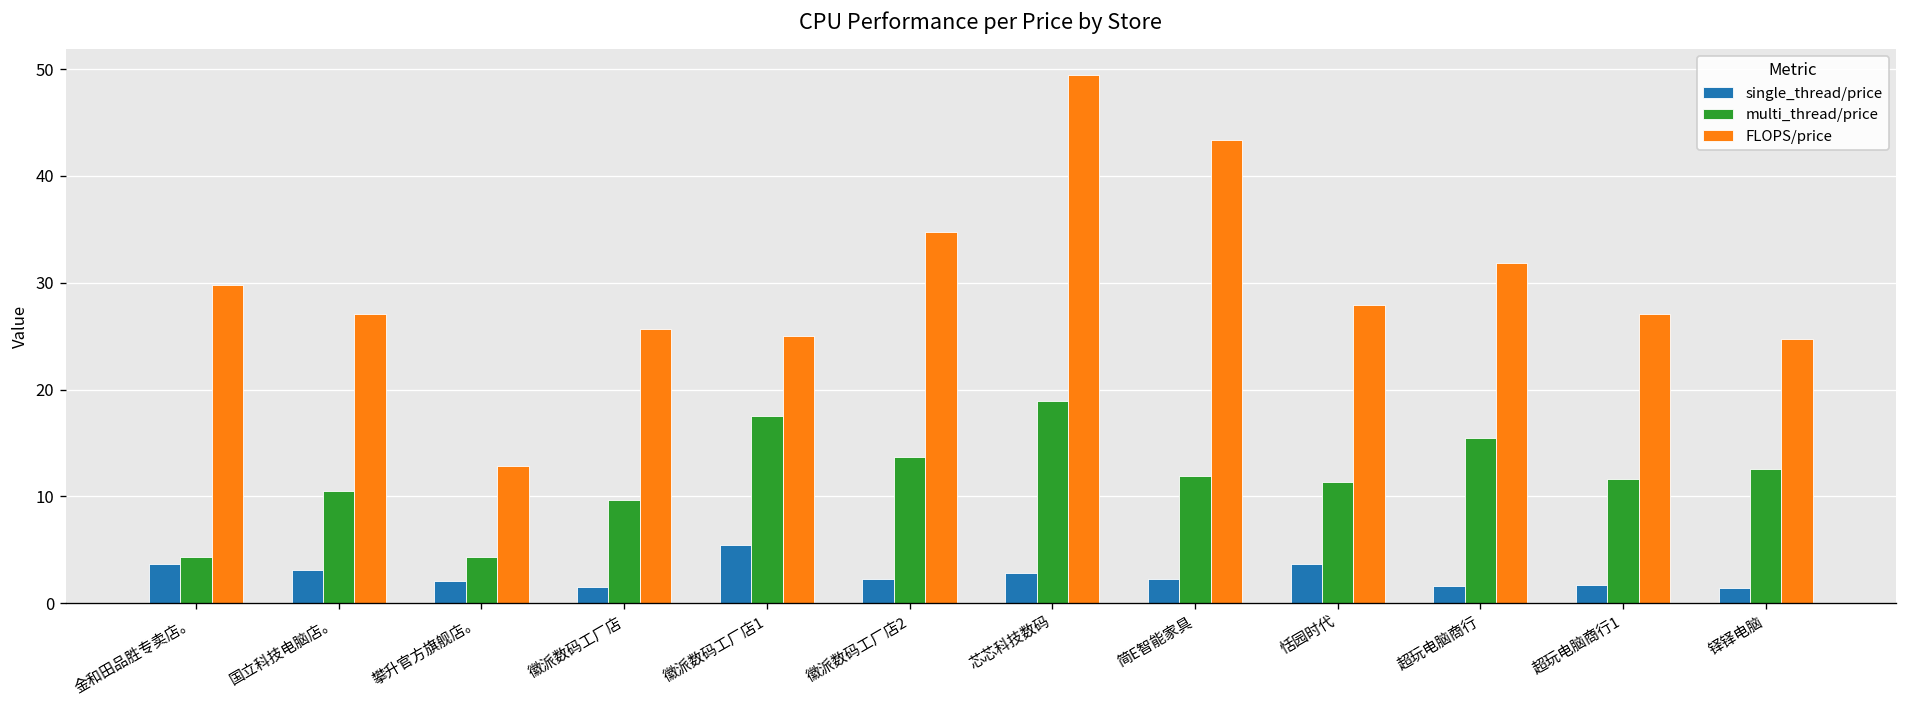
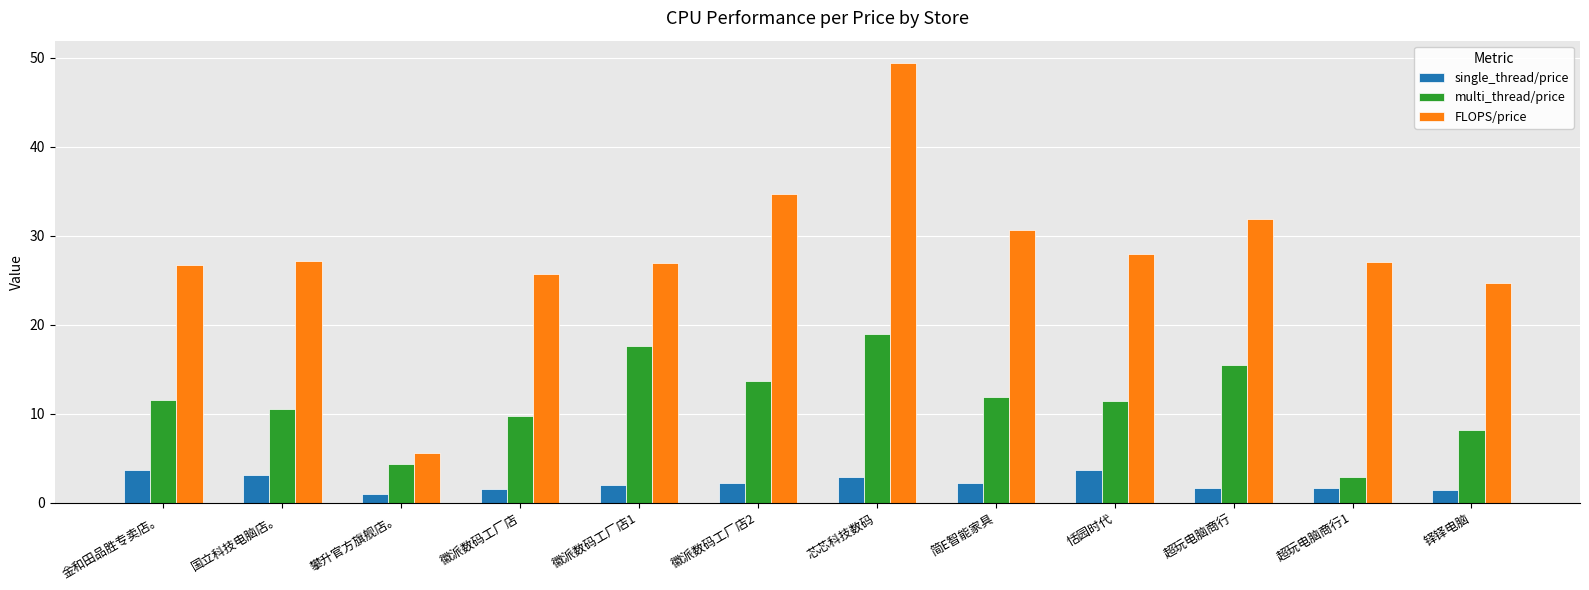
multi_thread/price, 金和田品胜专卖店。: 4 -> 11
FLOPS/price, 金和田品胜专卖店。: 30 -> 27
single_thread/price, 攀升官方旗舰店。: 2 -> 1
FLOPS/price, 攀升官方旗舰店。: 13 -> 6
single_thread/price, 徽派数码工厂店1: 5 -> 2
FLOPS/price, 徽派数码工厂店1: 25 -> 27
FLOPS/price, 简E智能家具: 43 -> 31
multi_thread/price, 超玩电脑商行1: 12 -> 3
multi_thread/price, 铎铎电脑: 13 -> 8
